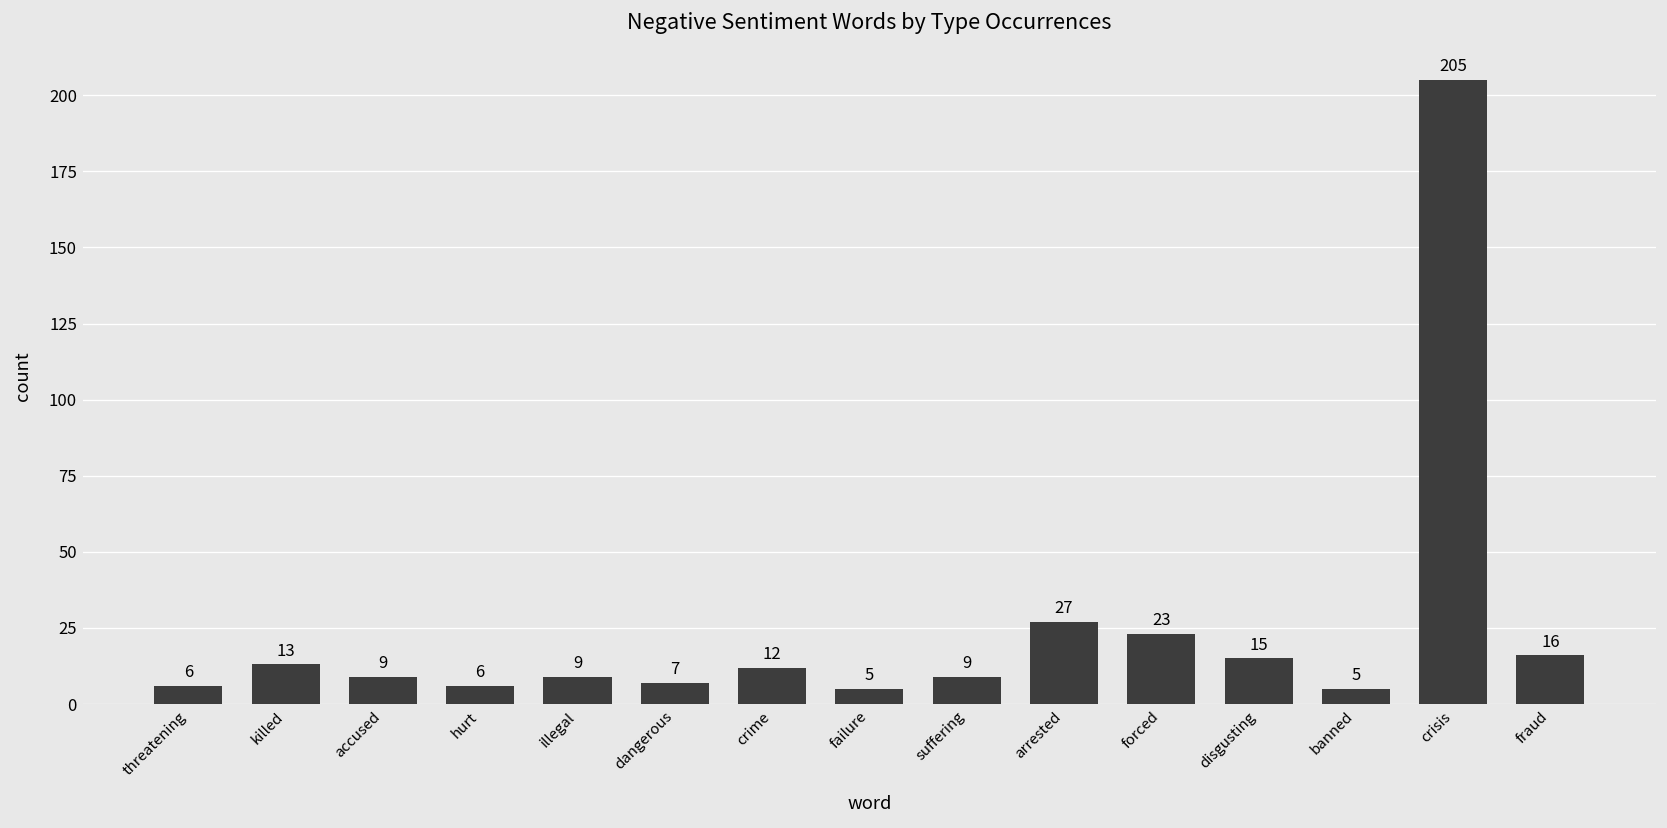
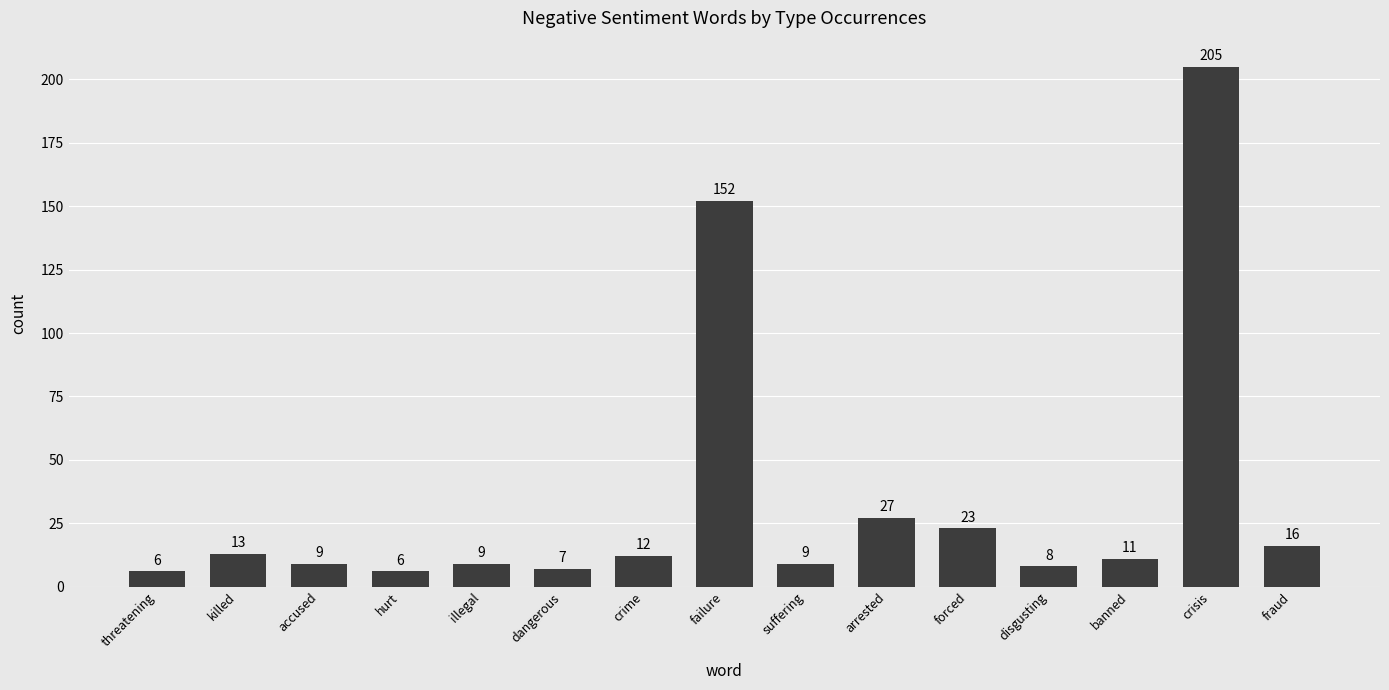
failure: 5 -> 152
disgusting: 15 -> 8
banned: 5 -> 11
